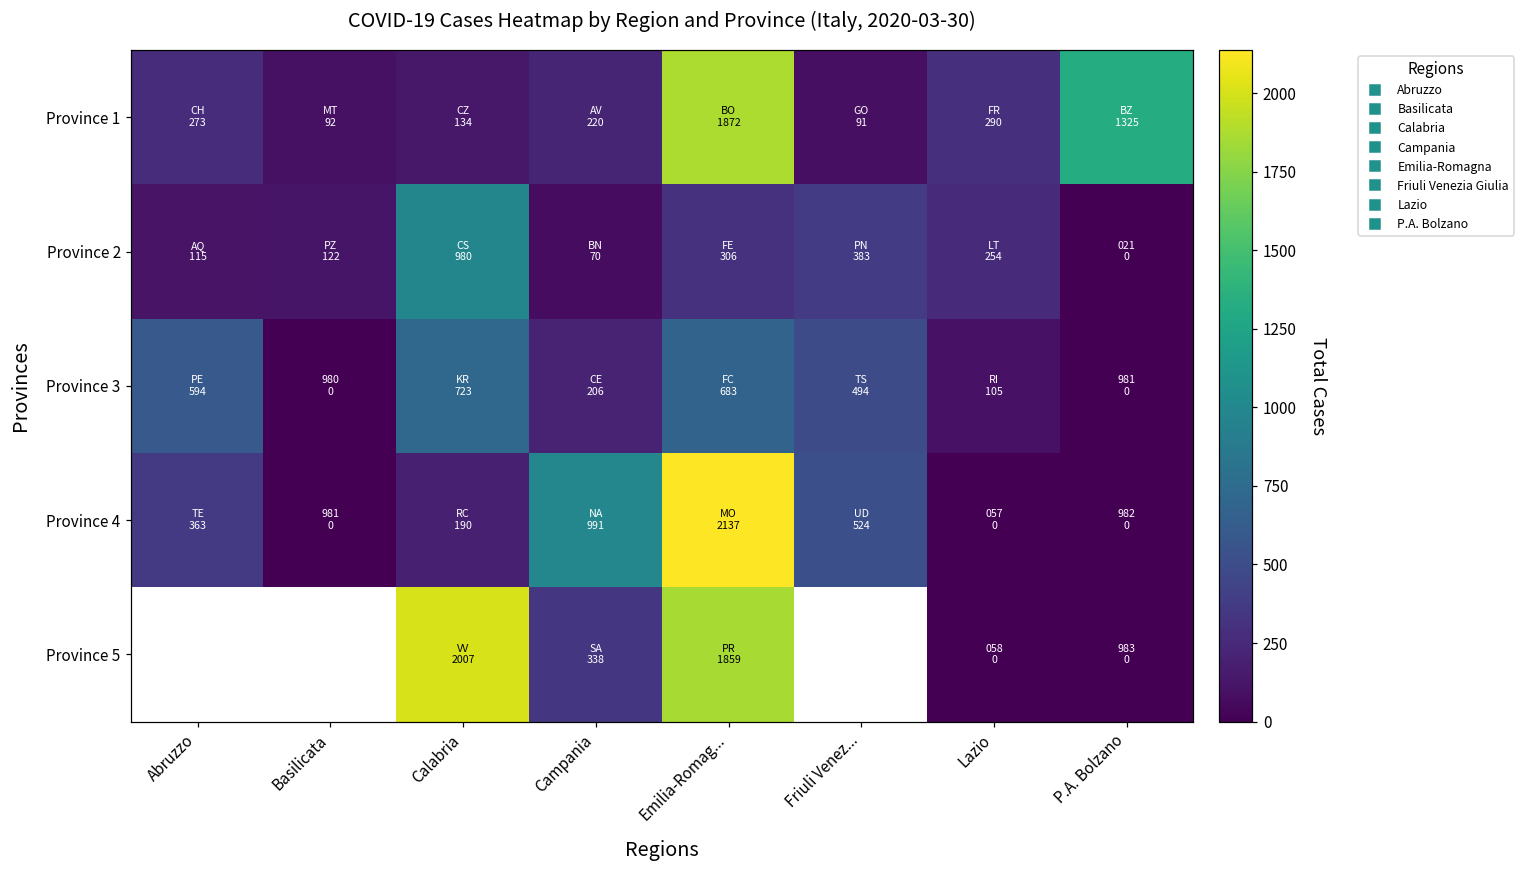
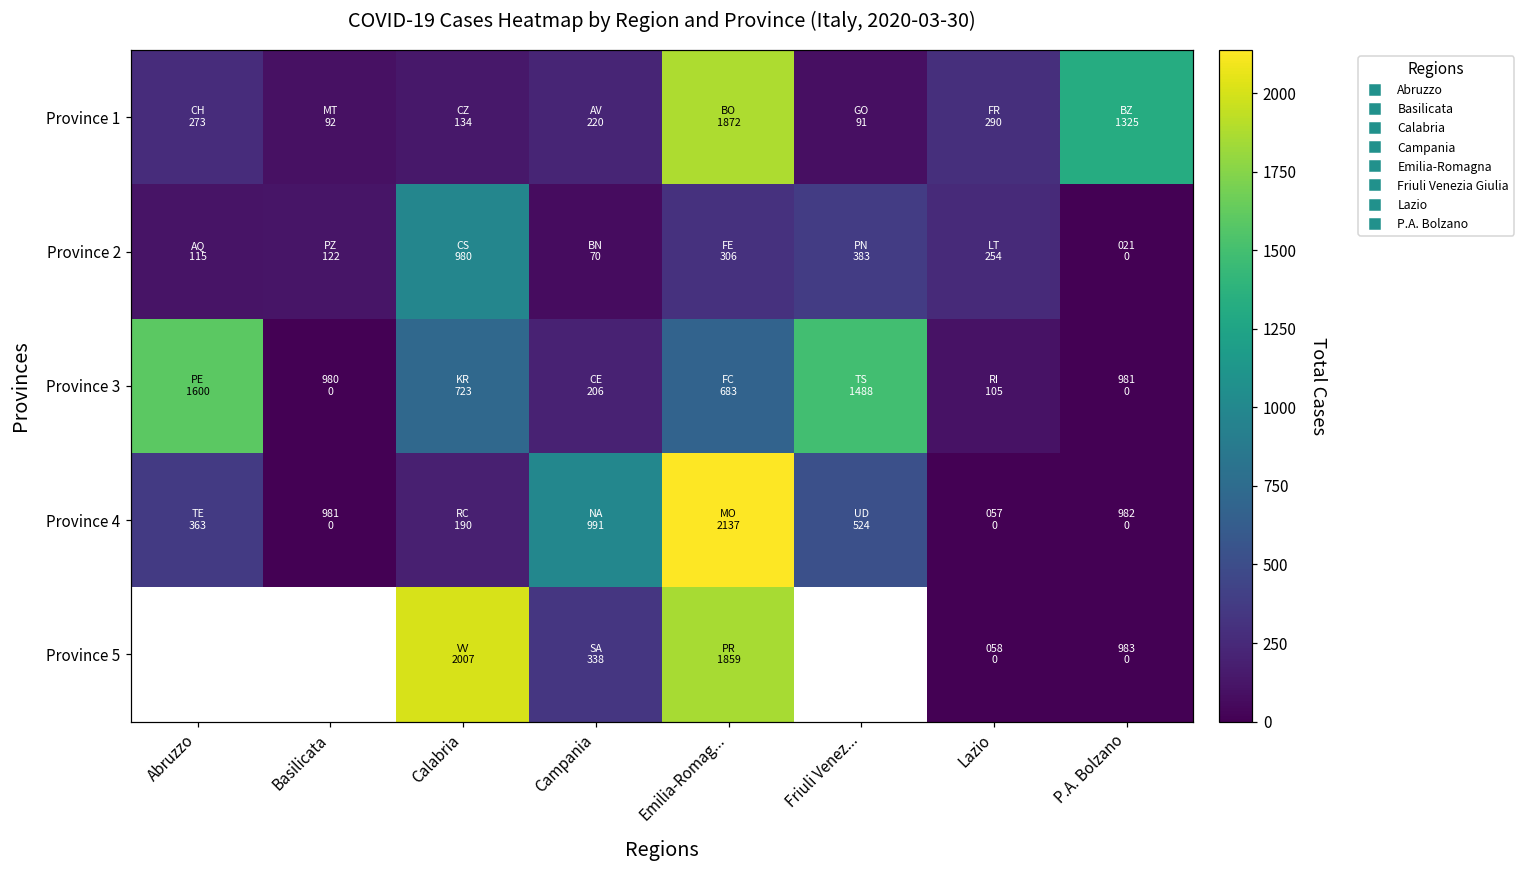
Province 3, Abruzzo: 594 -> 1600
Province 3, Friuli Venez...: 494 -> 1488
